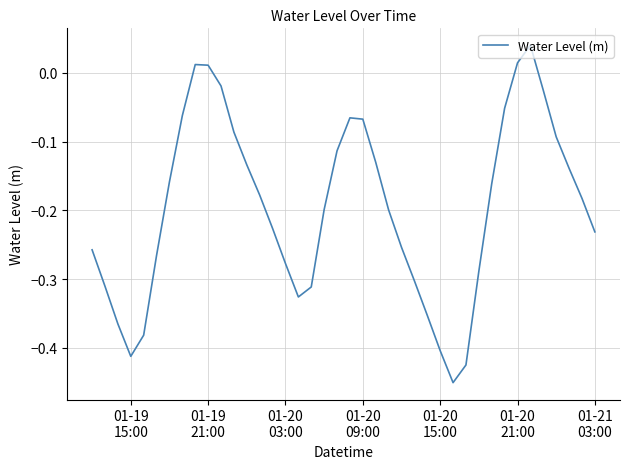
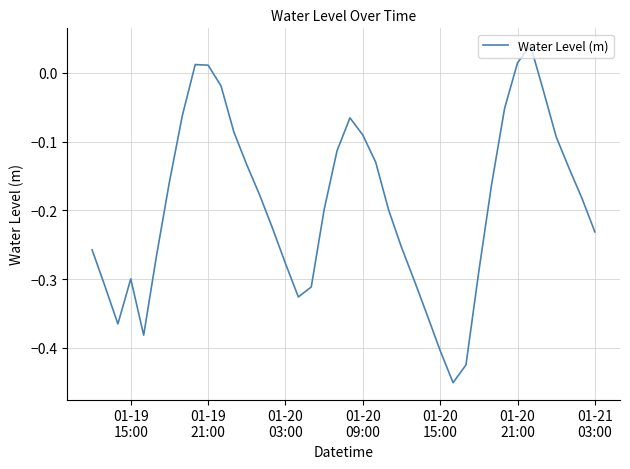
01-19 15:00: -0.41 -> -0.30
01-20 09:00: -0.07 -> -0.09
